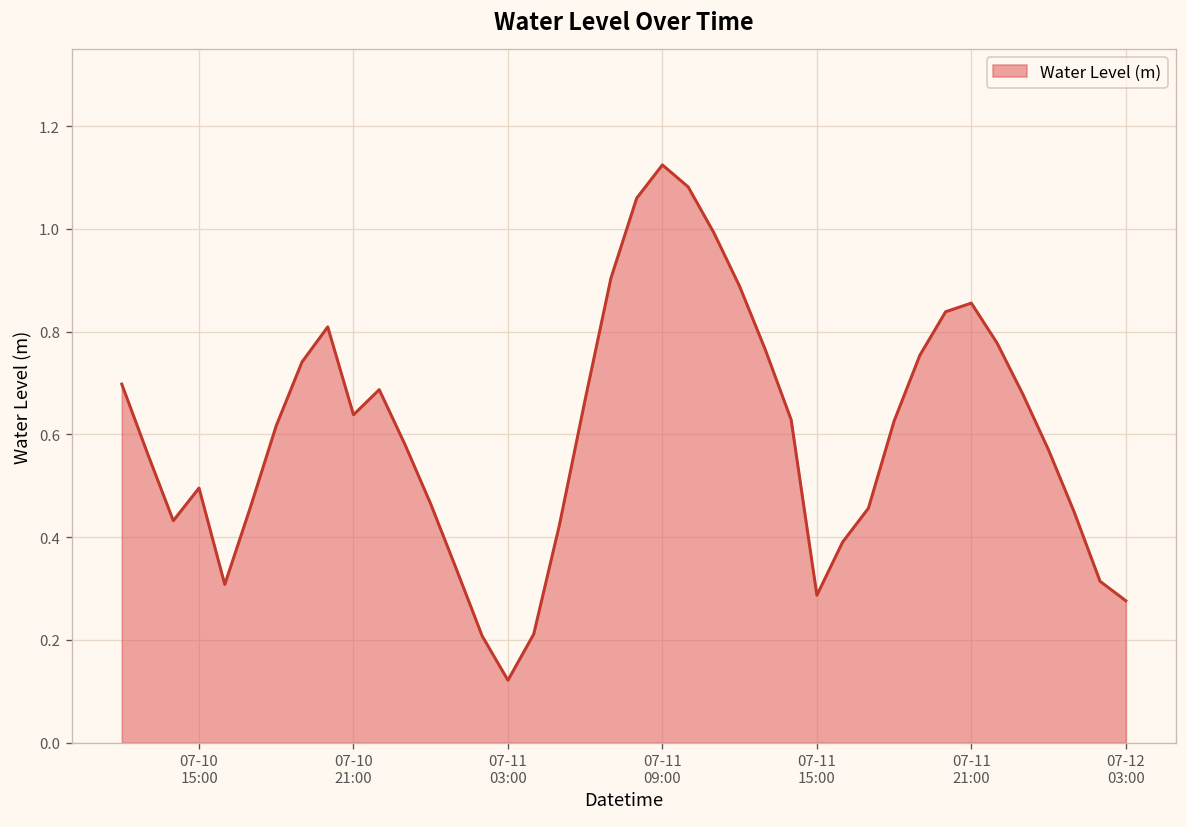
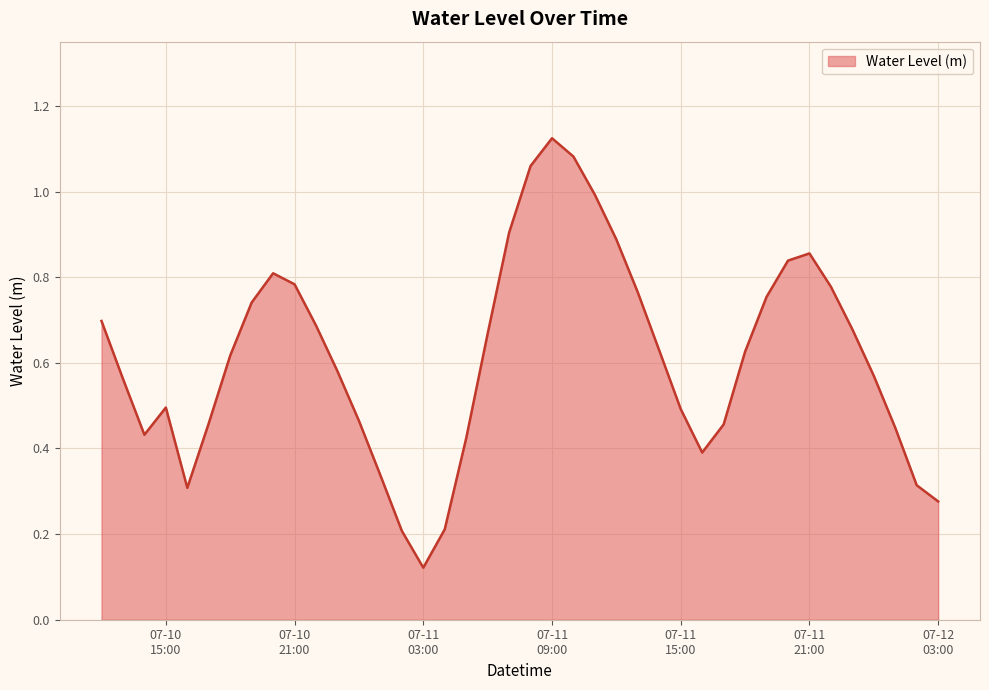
07-10 21:00: 0.64 -> 0.78
07-11 15:00: 0.29 -> 0.49
